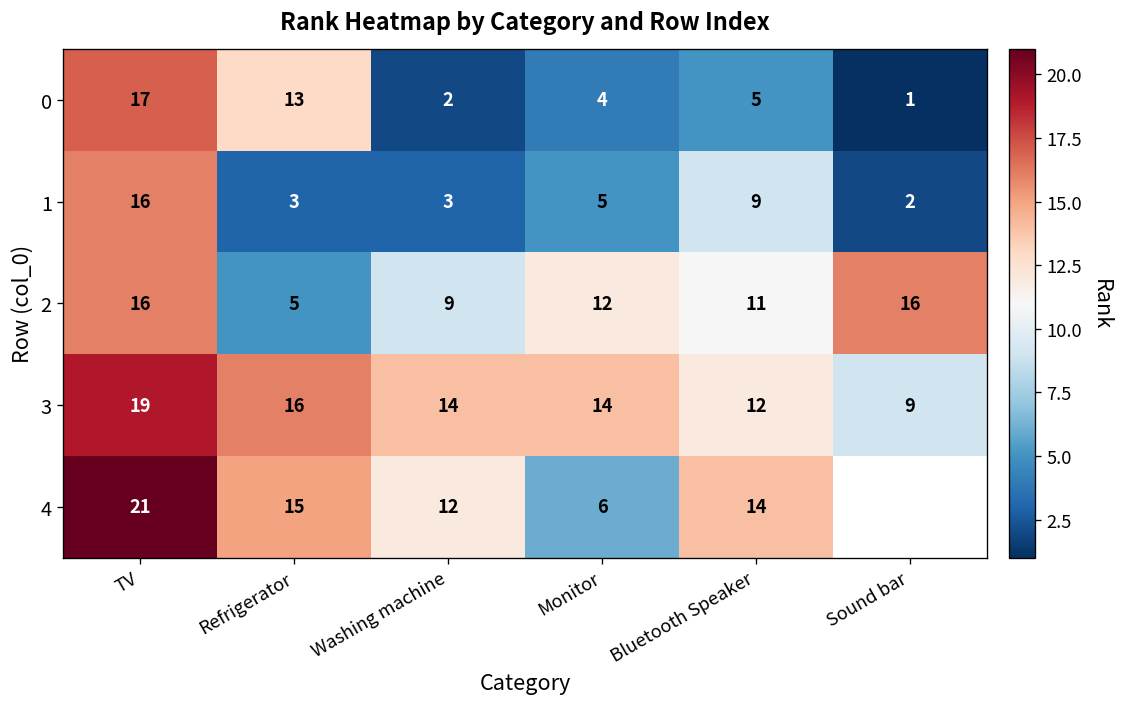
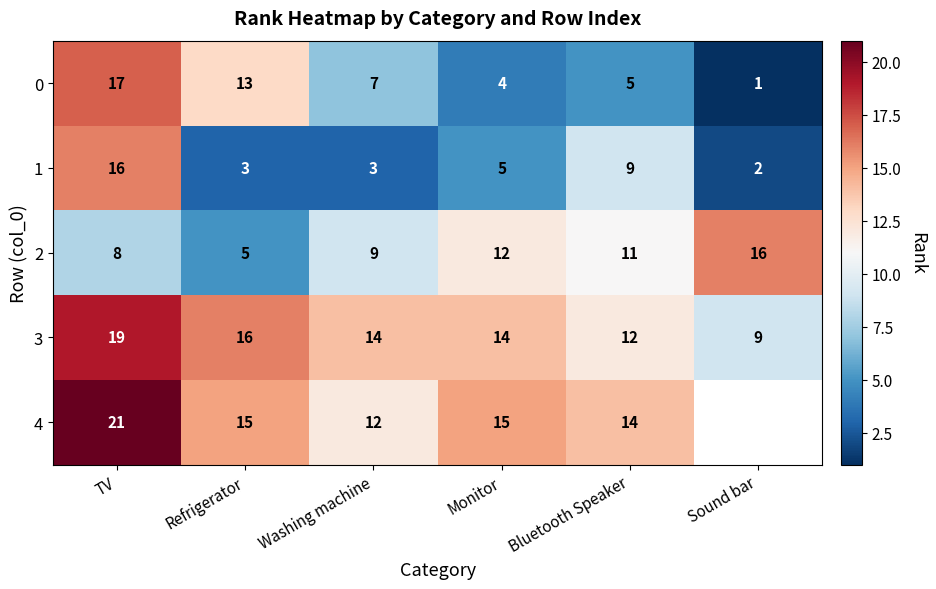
0, Washing machine: 2 -> 7
2, TV: 16 -> 8
4, Monitor: 6 -> 15
